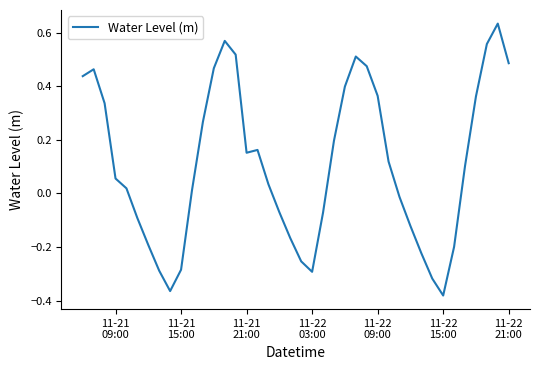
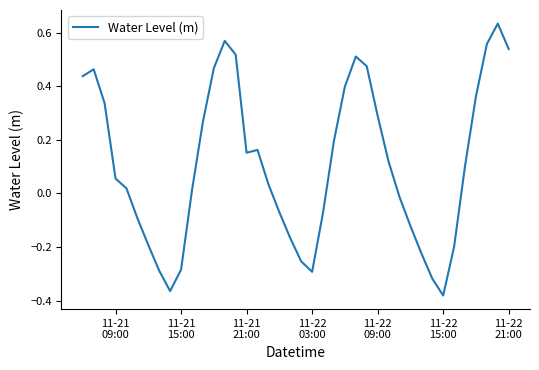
11-22 09:00: 0.36 -> 0.29
11-22 21:00: 0.49 -> 0.54
